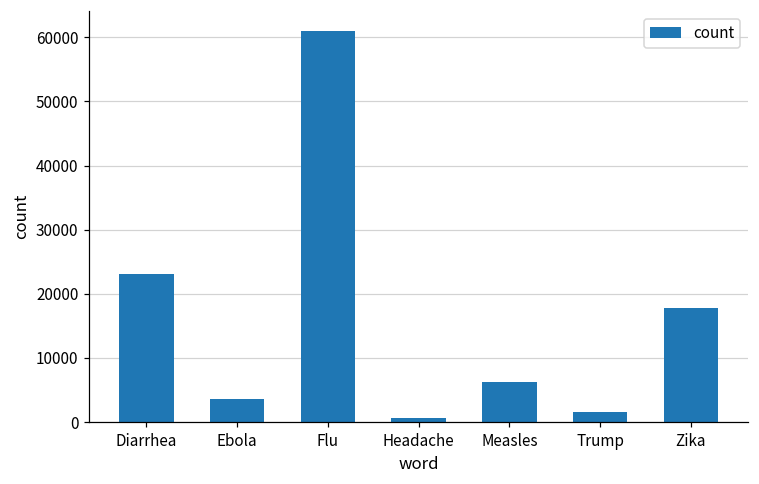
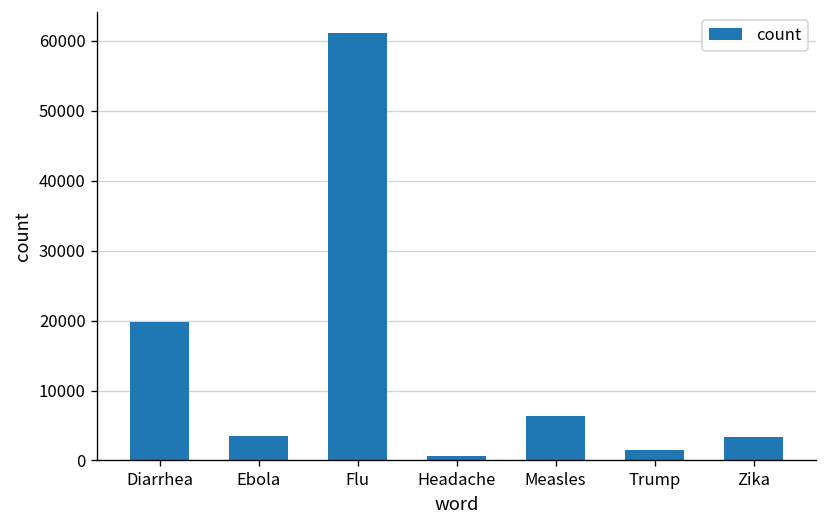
Diarrhea: 23000 -> 20000
Zika: 18000 -> 3000
